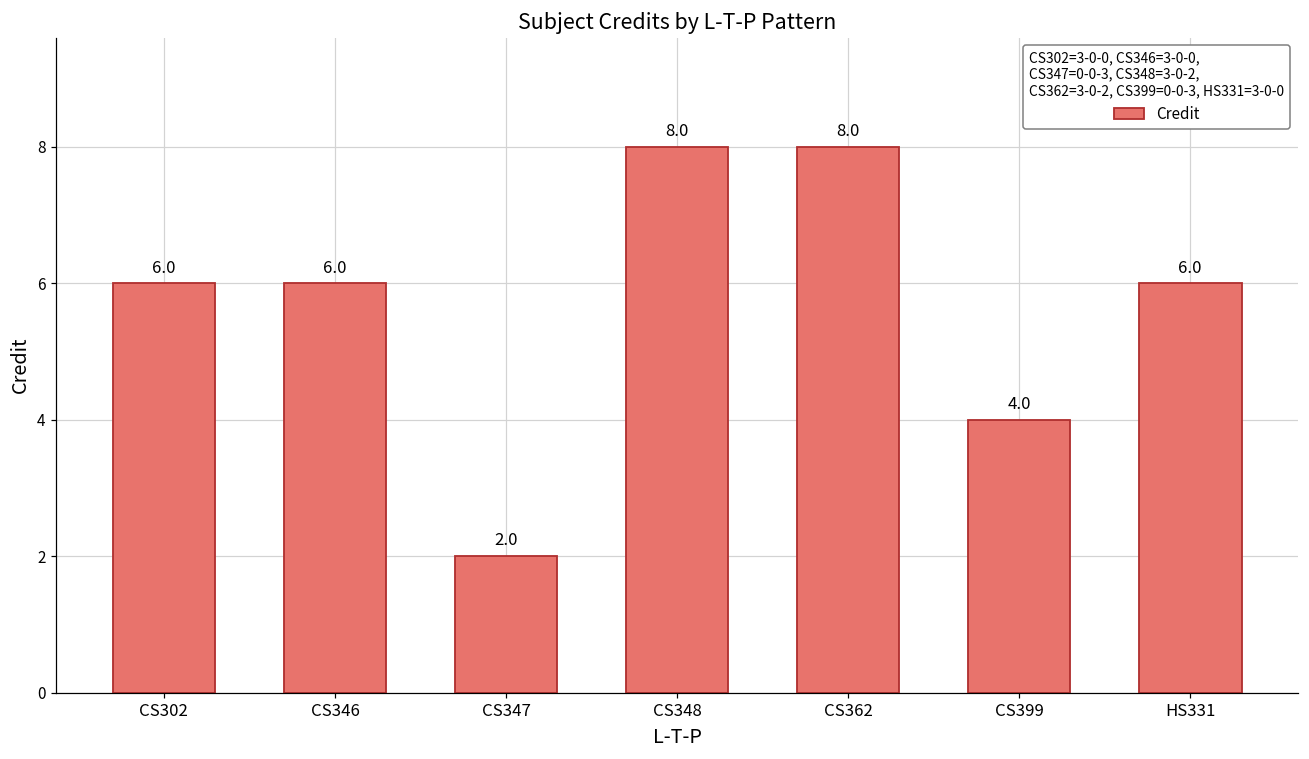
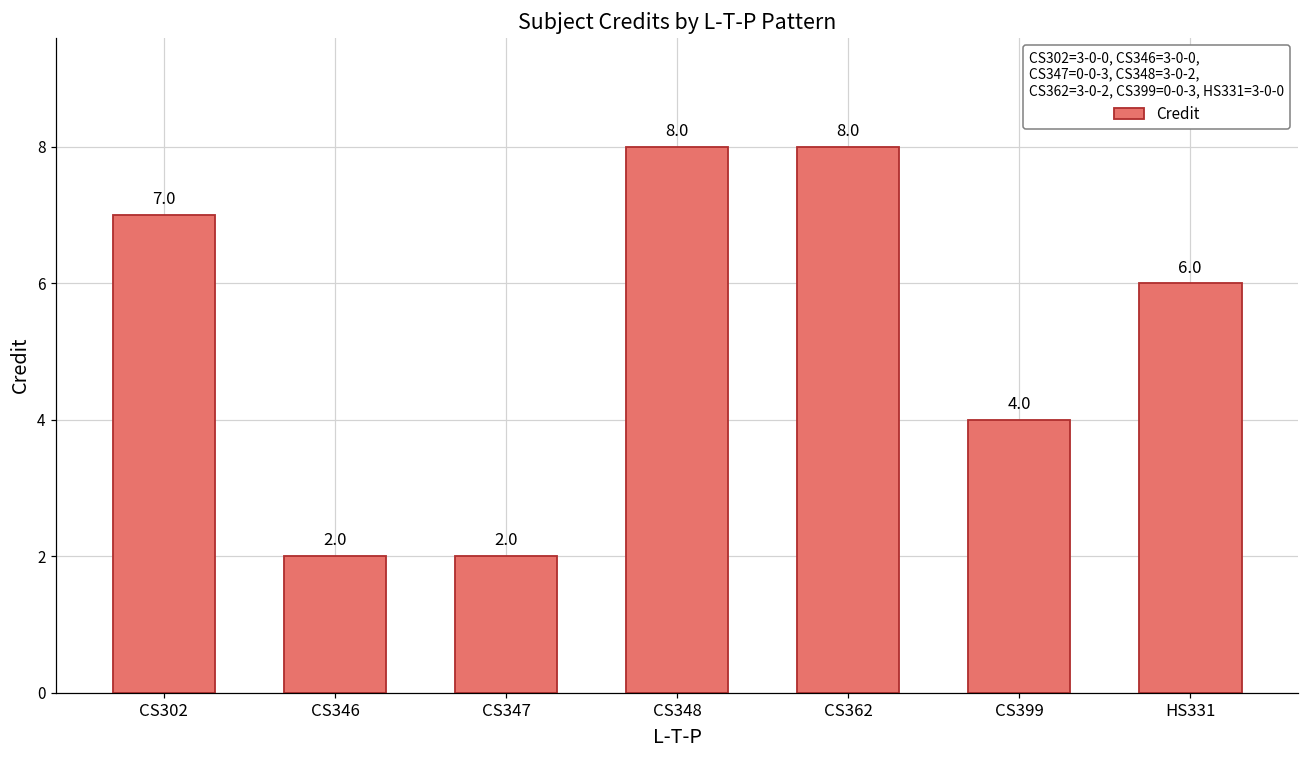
CS302: 6.0 -> 7.0
CS346: 6.0 -> 2.0
